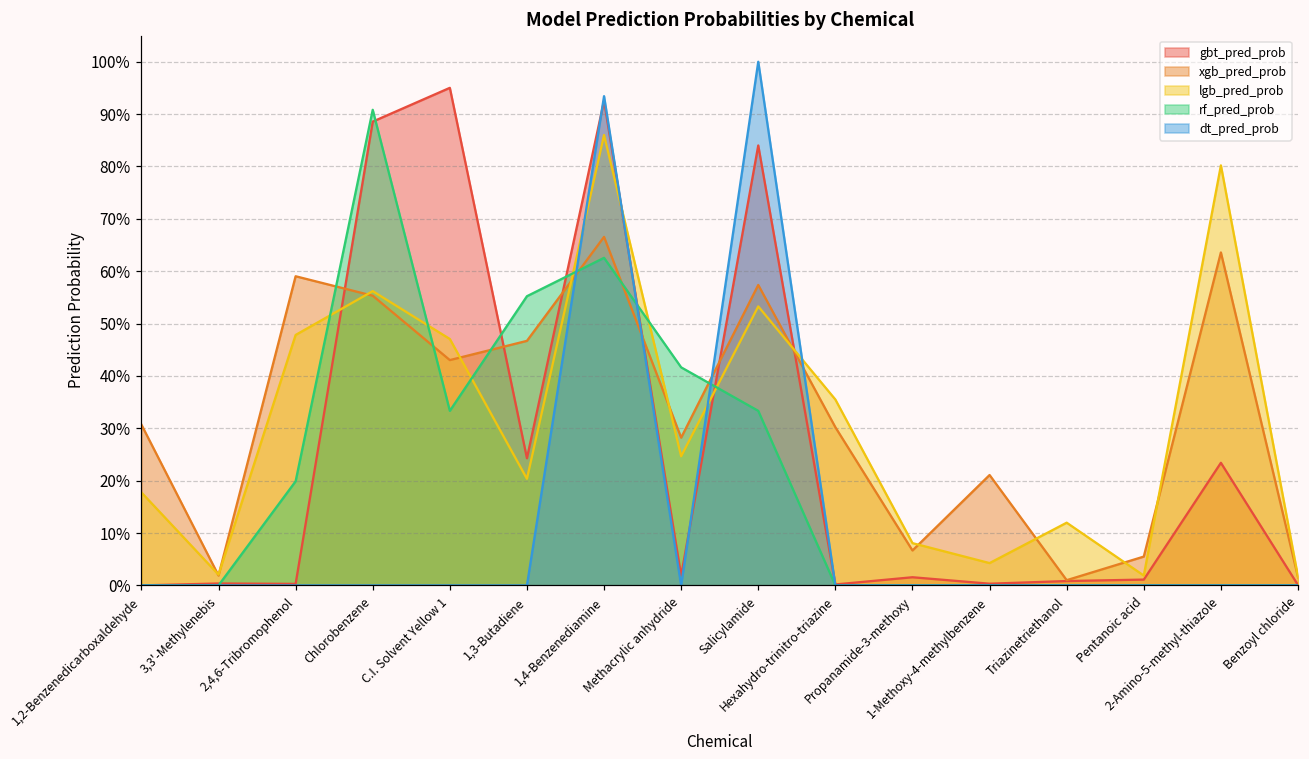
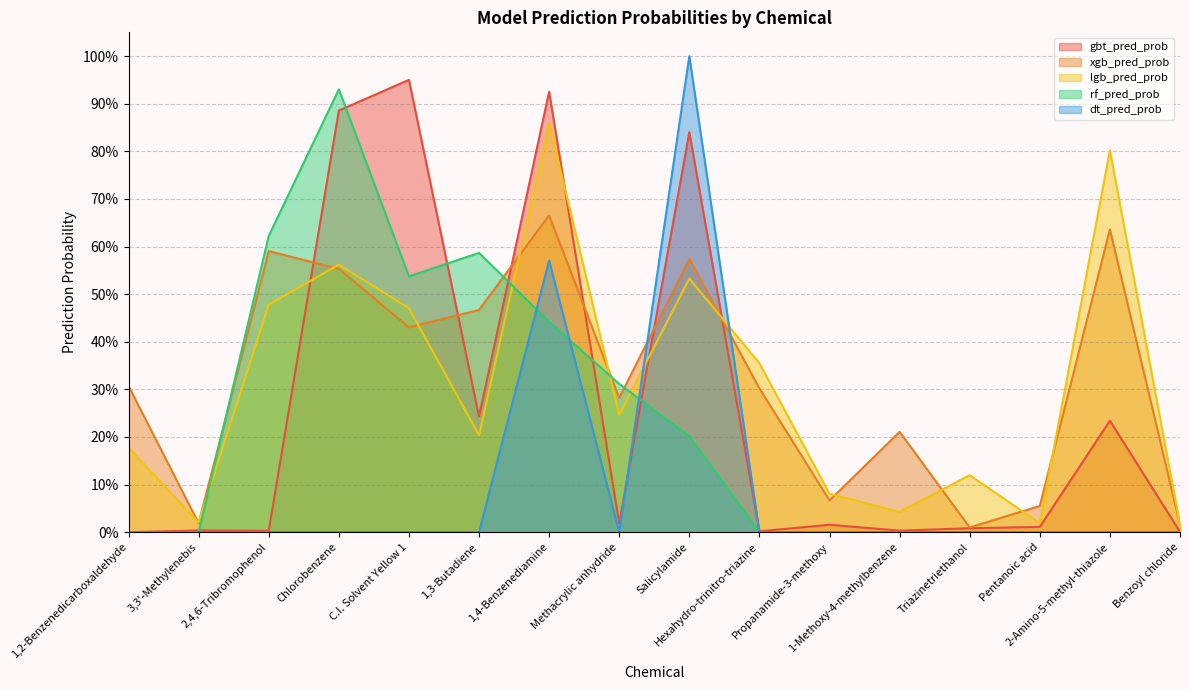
rf_pred_prob, 2,4,6-Tribromophenol: 20% -> 62%
rf_pred_prob, Chlorobenzene: 91% -> 93%
rf_pred_prob, C.I. Solvent Yellow 1: 33% -> 54%
rf_pred_prob, 1,3-Butadiene: 55% -> 59%
rf_pred_prob, 1,4-Benzenediamine: 63% -> 44%
dt_pred_prob, 1,4-Benzenediamine: 93% -> 57%
rf_pred_prob, Methacrylic anhydride: 42% -> 31%
rf_pred_prob, Salicylamide: 33% -> 20%
